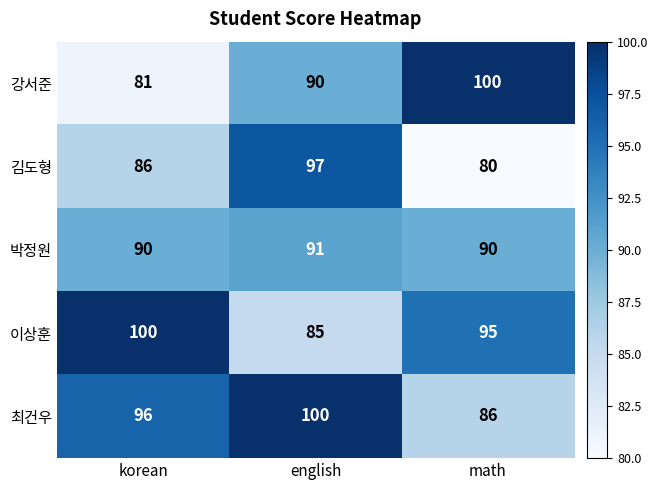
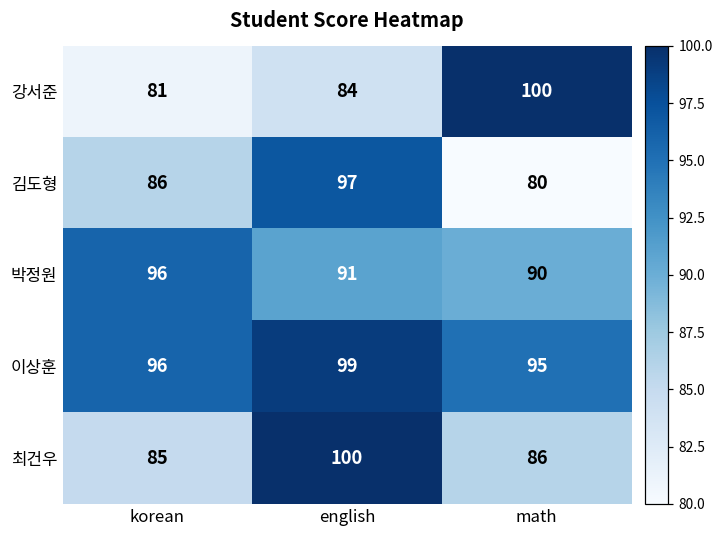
강서준, english: 90 -> 84
박정원, korean: 90 -> 96
이상훈, korean: 100 -> 96
이상훈, english: 85 -> 99
최건우, korean: 96 -> 85
